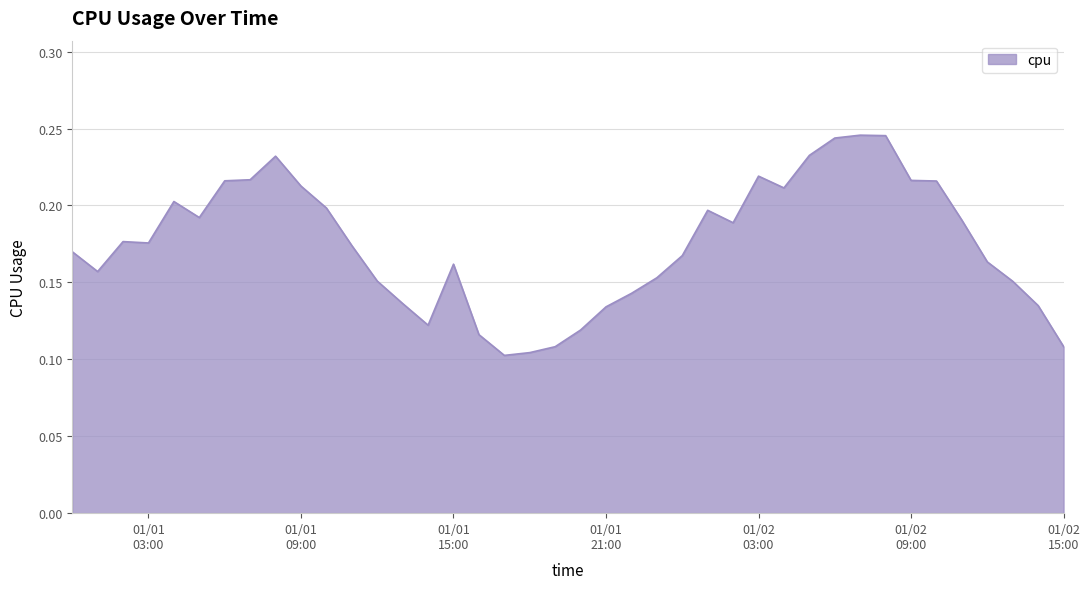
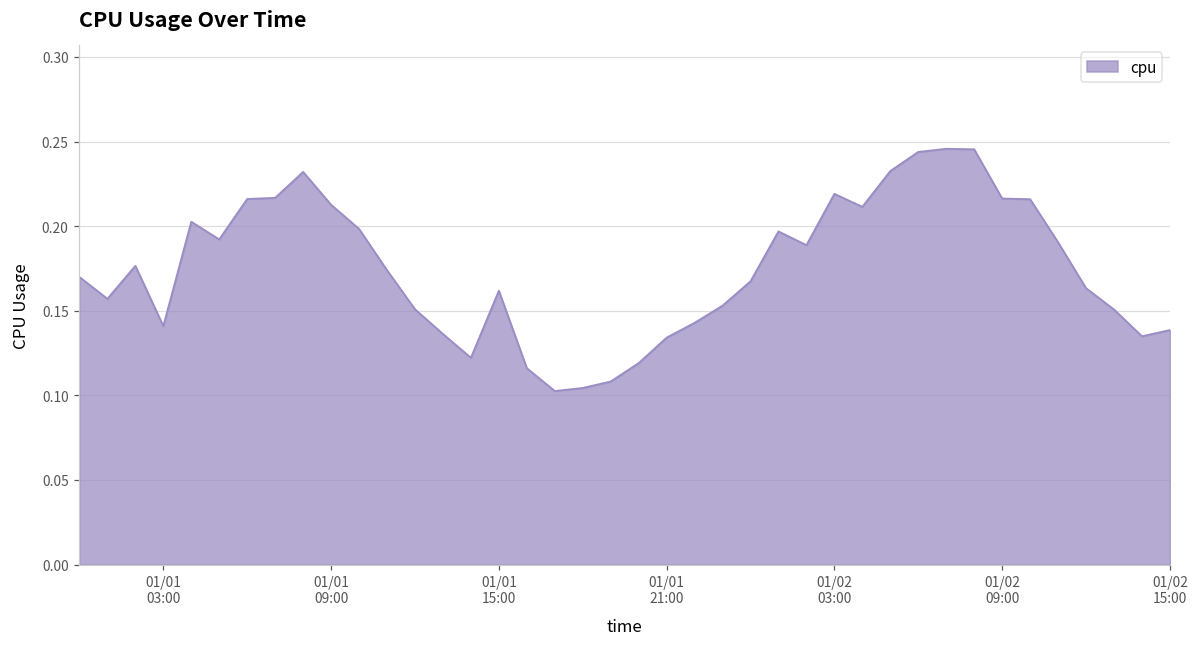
01/01 03:00: 0.176 -> 0.141
01/02 15:00: 0.108 -> 0.139
